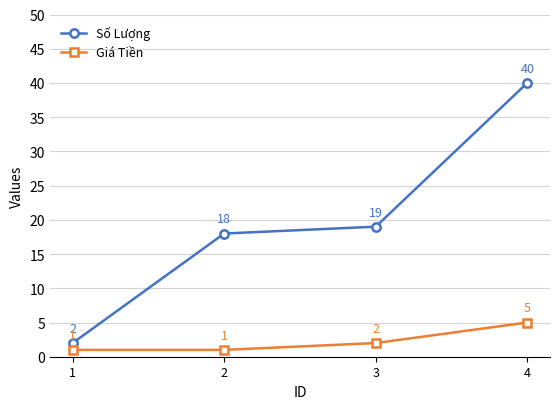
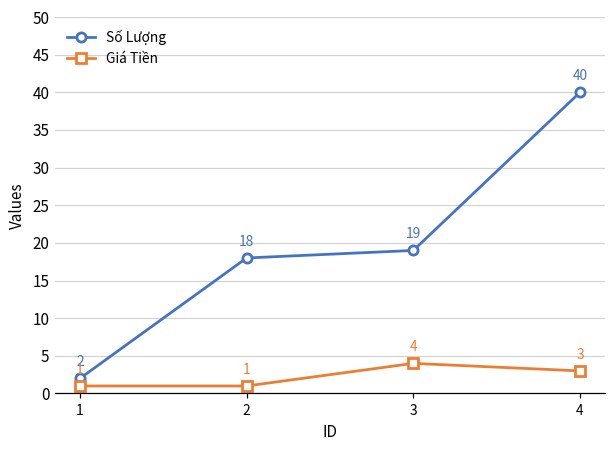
Giá Tiền, 3: 2 -> 4
Giá Tiền, 4: 5 -> 3
